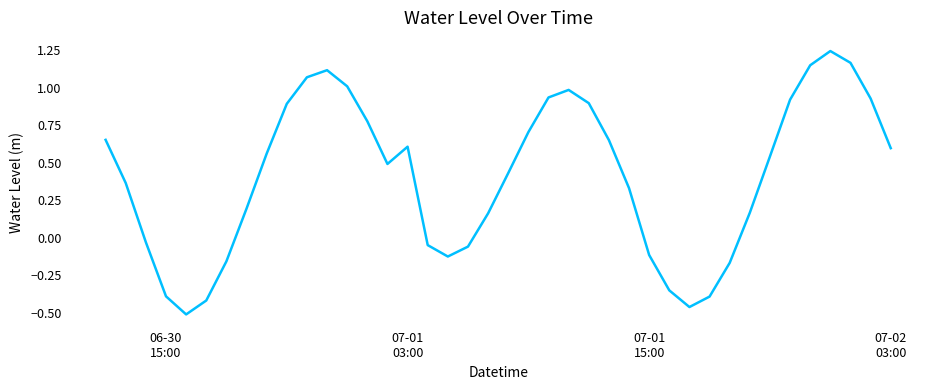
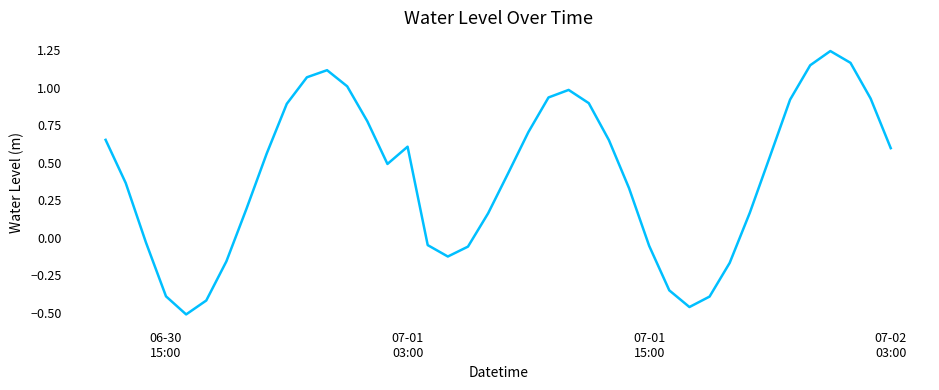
07-01 15:00: -0.12 -> -0.06
